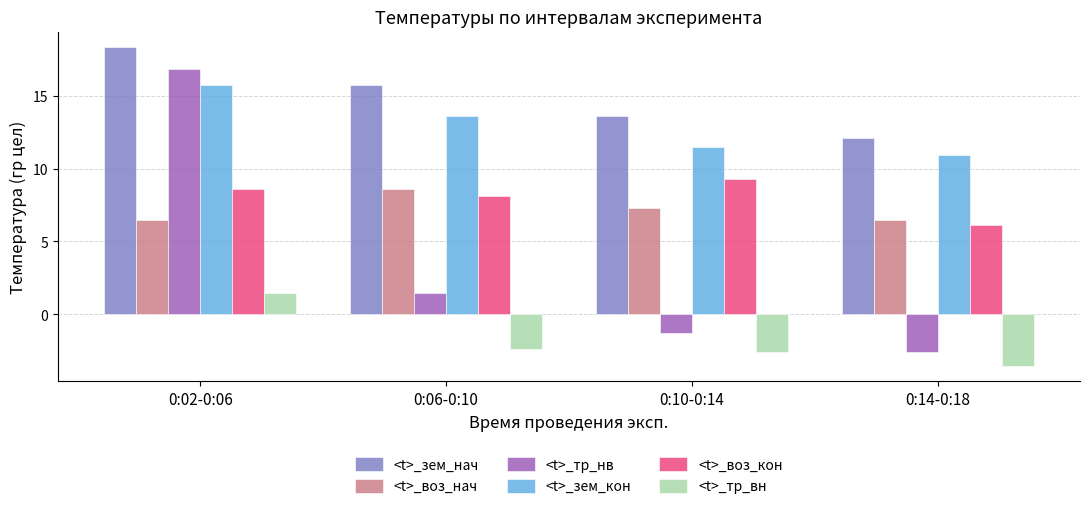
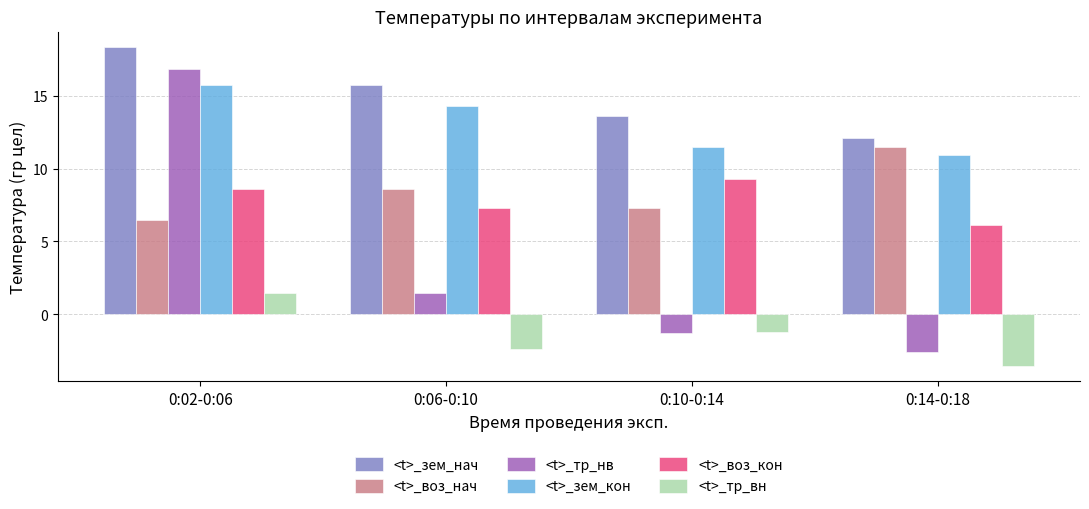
<t>_зем_кон, 0:06-0:10: 13.6 -> 14.3
<t>_воз_кон, 0:06-0:10: 8.1 -> 7.3
<t>_тр_вн, 0:10-0:14: -2.6 -> -1.2
<t>_воз_нач, 0:14-0:18: 6.5 -> 11.5
